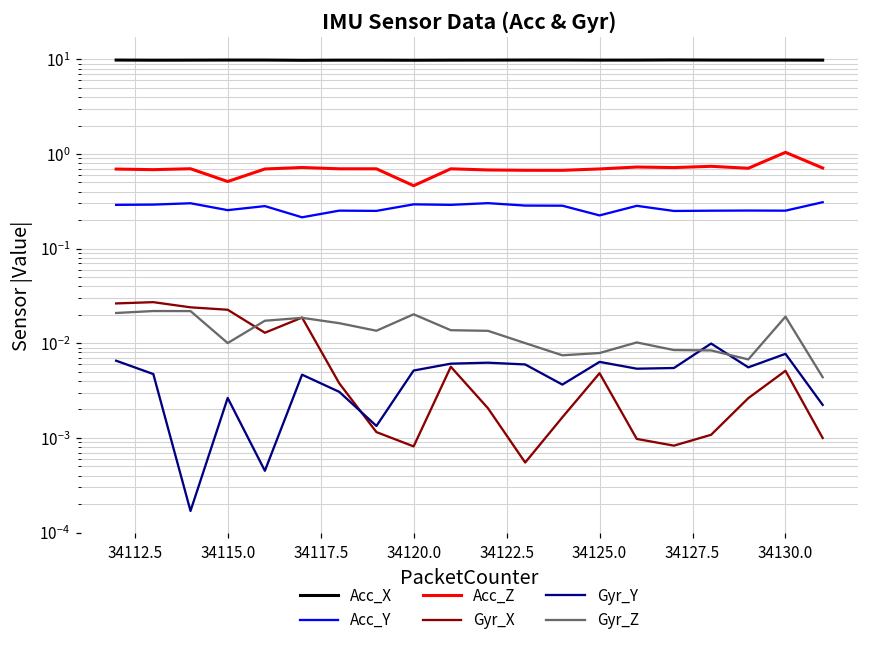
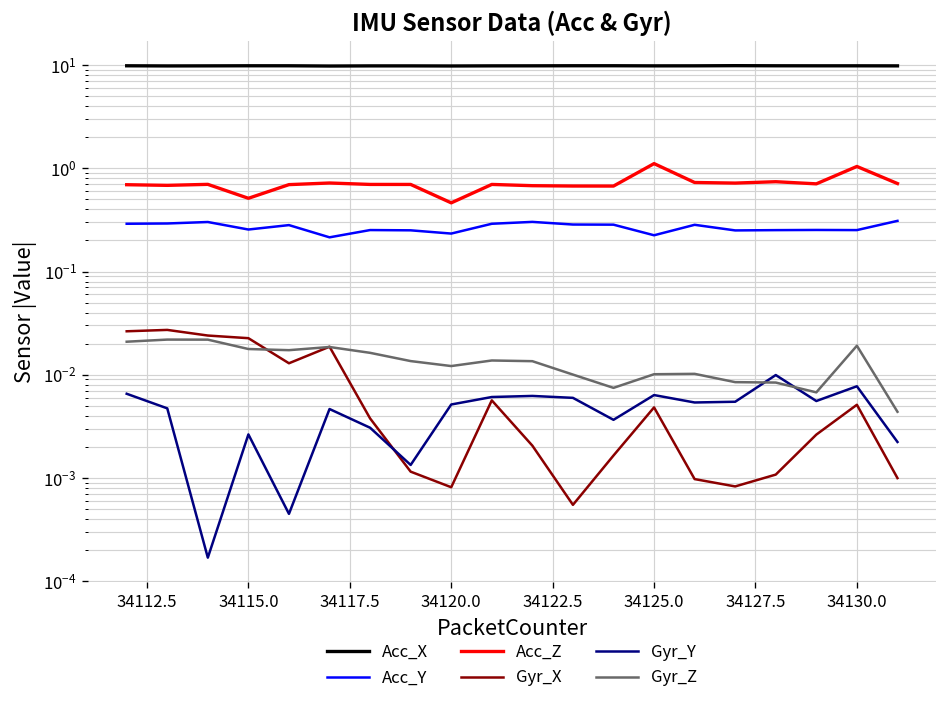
Gyr_Z, 34115.0: 0.010 -> 0.018
Acc_Y, 34120.0: 0.29 -> 0.23
Gyr_Z, 34120.0: 0.020 -> 0.012
Acc_Z, 34125.0: 0.7 -> 1.1
Gyr_Z, 34125.0: 0.008 -> 0.010
